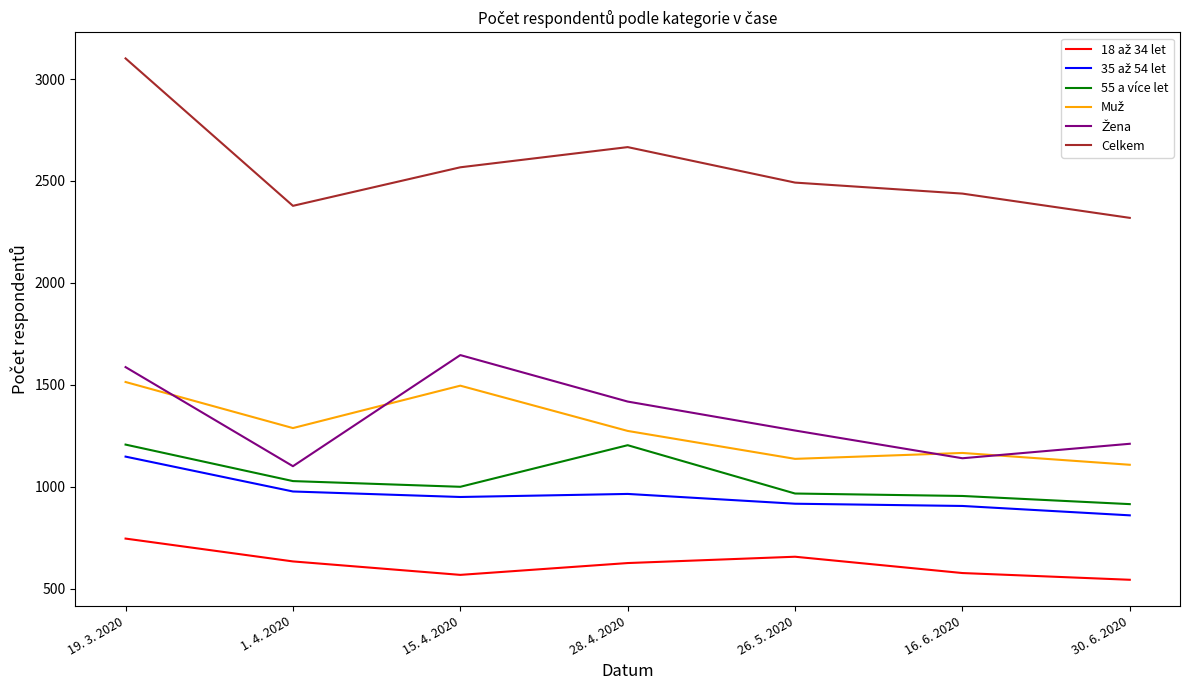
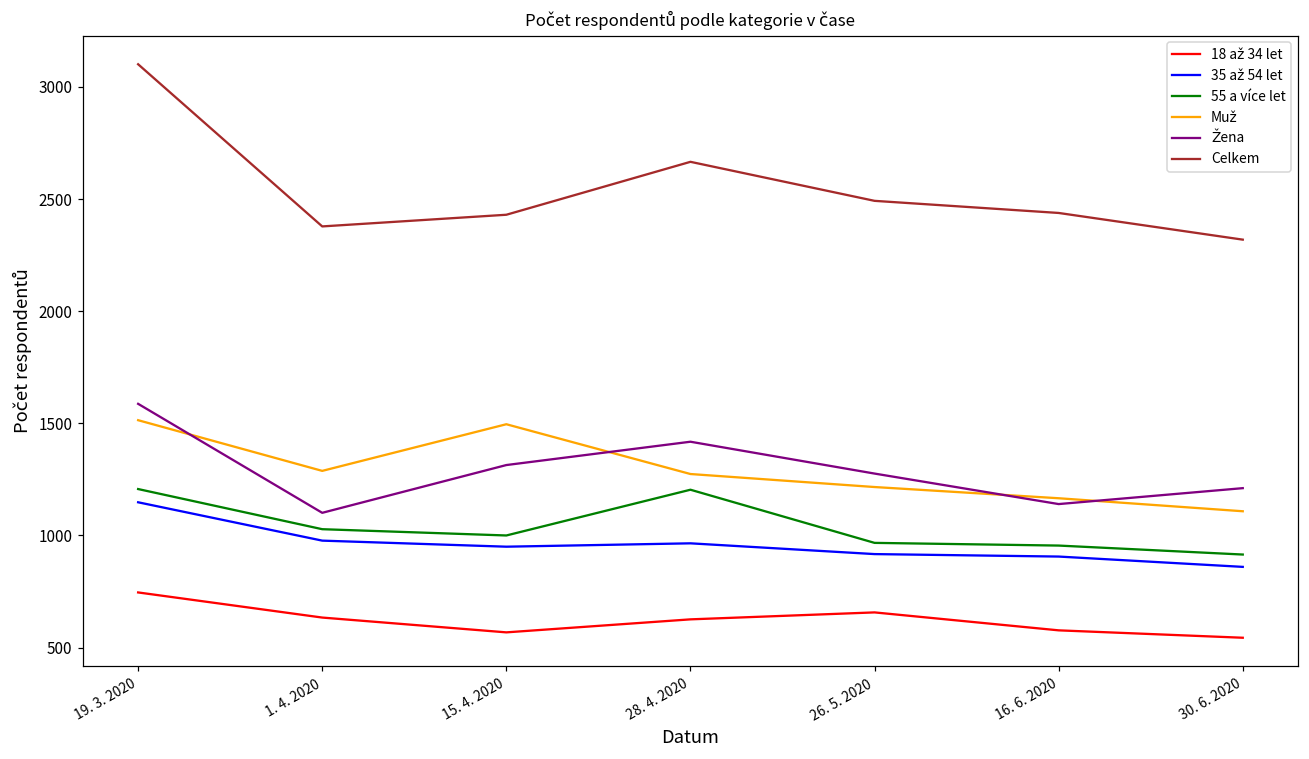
Žena, 15. 4. 2020: 1650 -> 1310
Celkem, 15. 4. 2020: 2570 -> 2430
Muž, 26. 5. 2020: 1140 -> 1220
